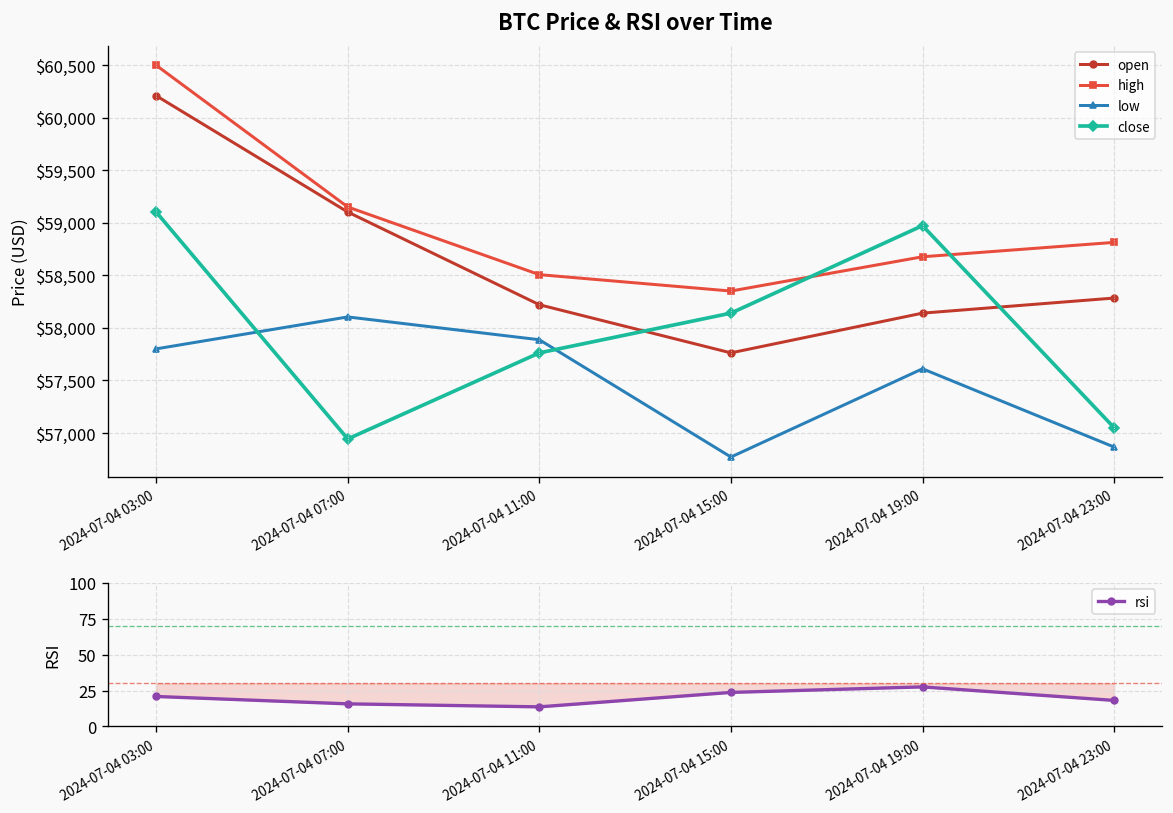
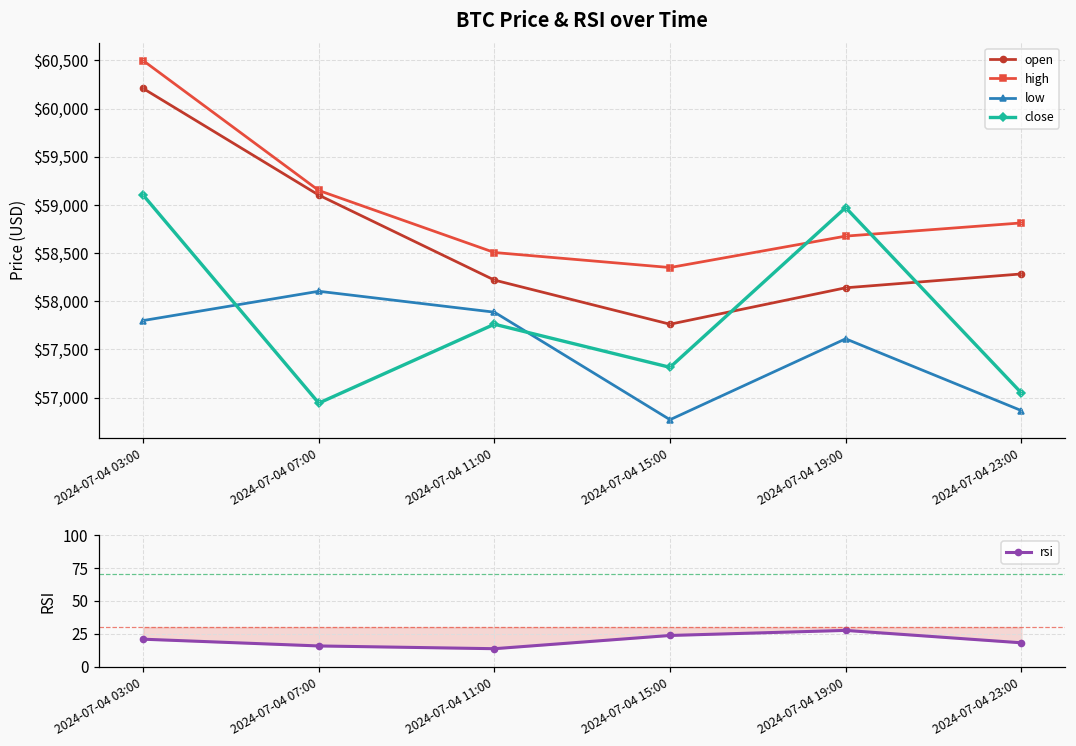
BTC Price & RSI over Time, close, 2024-07-04 15:00: $58,100 -> $57,300
